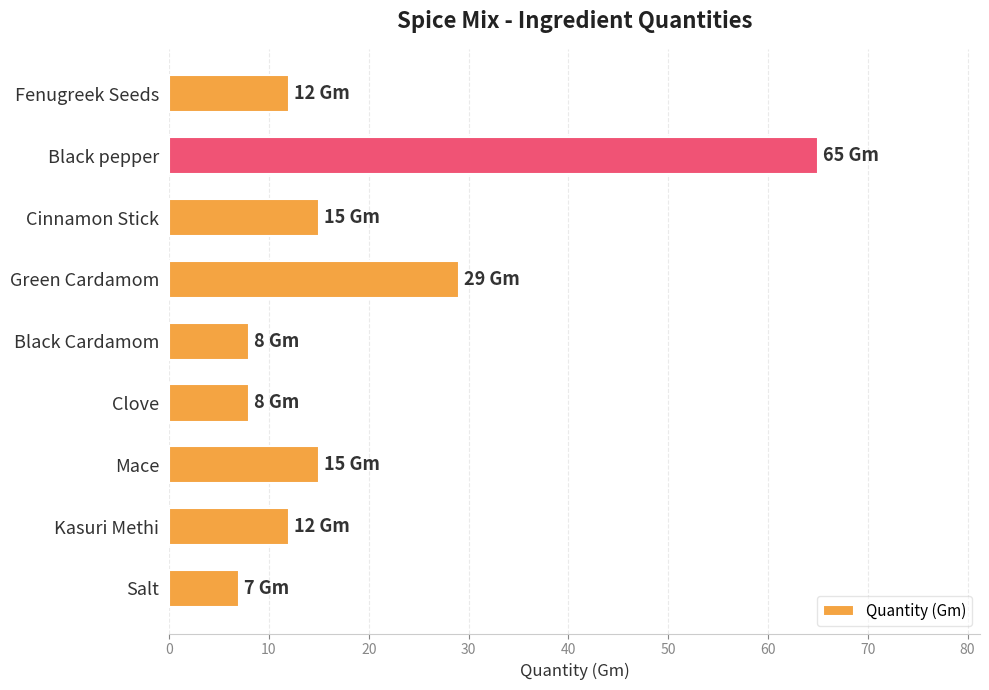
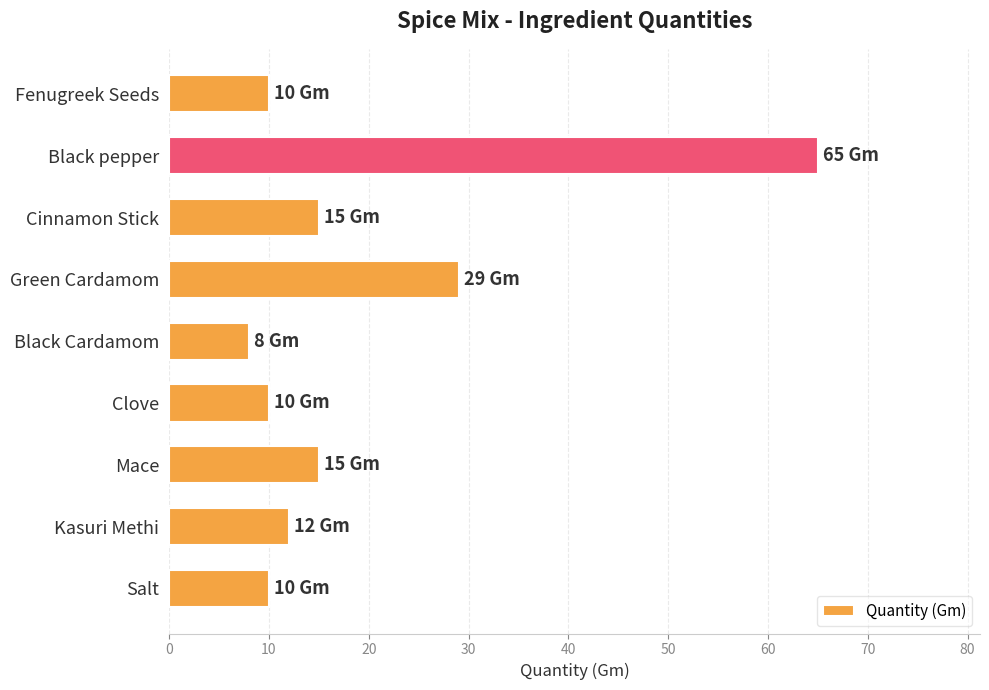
Fenugreek Seeds: 12 -> 10
Clove: 8 -> 10
Salt: 7 -> 10
